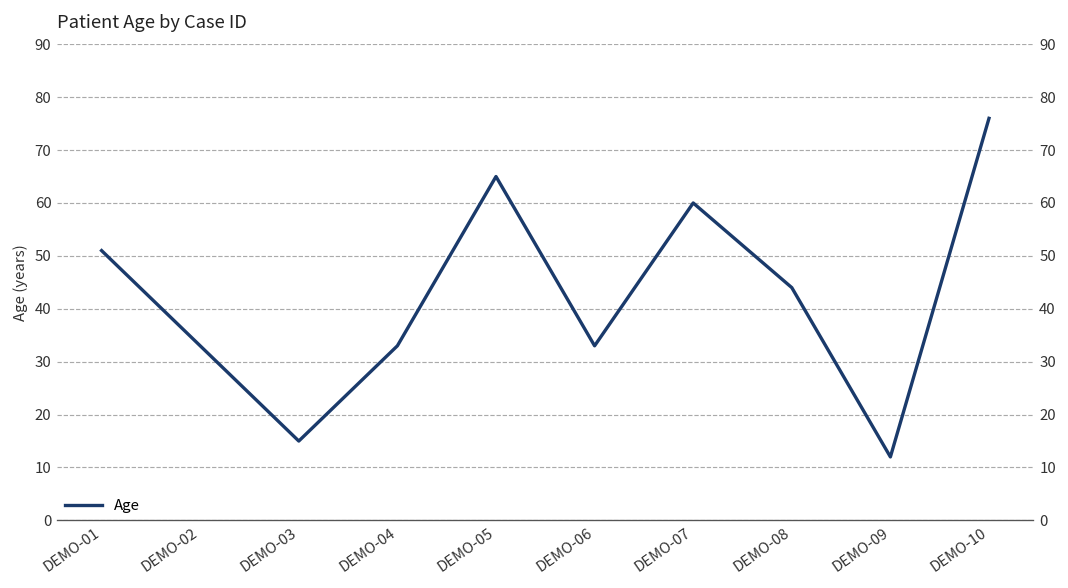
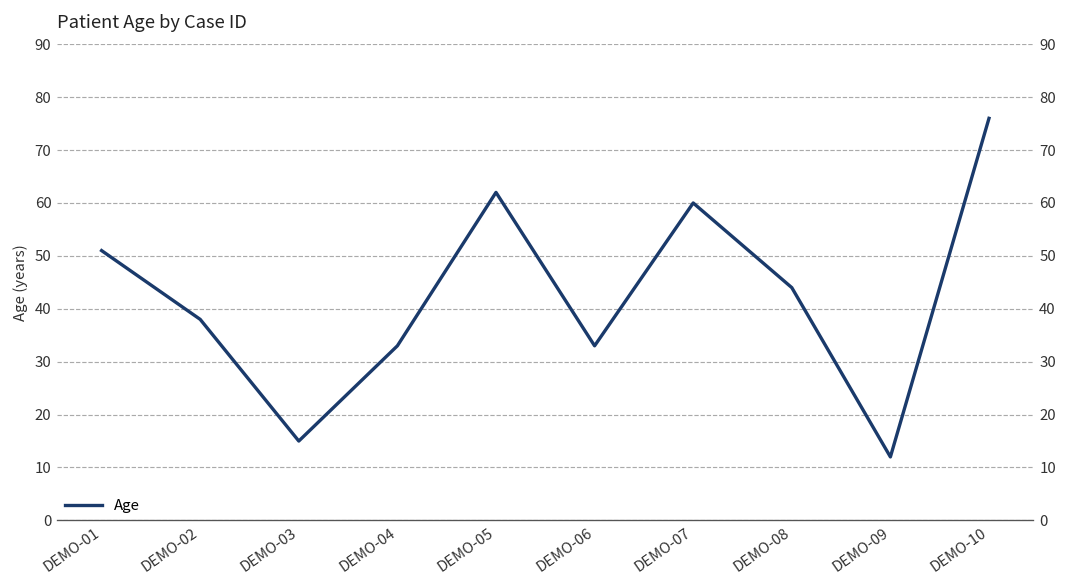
DEMO-02: 33 -> 38
DEMO-05: 65 -> 62
